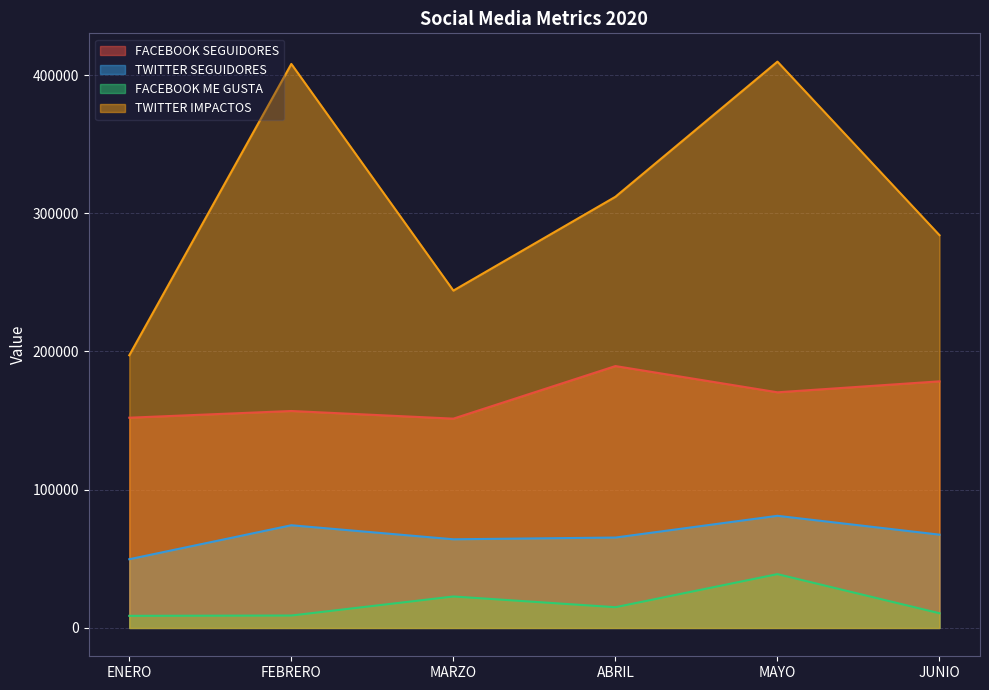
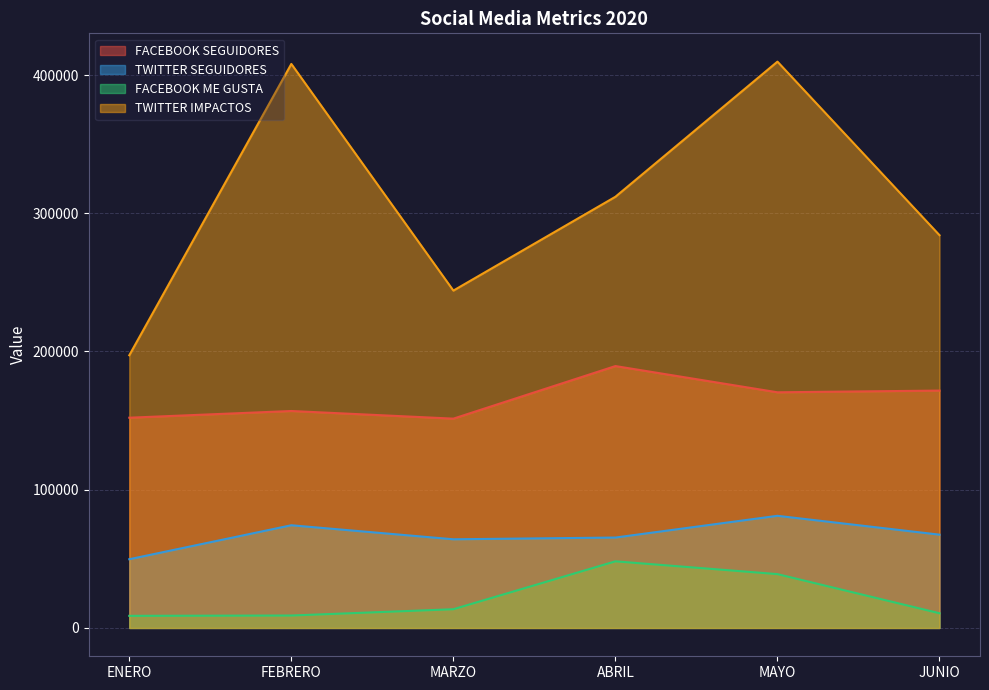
FACEBOOK ME GUSTA, MARZO: 23000 -> 14000
FACEBOOK ME GUSTA, ABRIL: 15000 -> 48000
FACEBOOK SEGUIDORES, JUNIO: 178000 -> 172000
